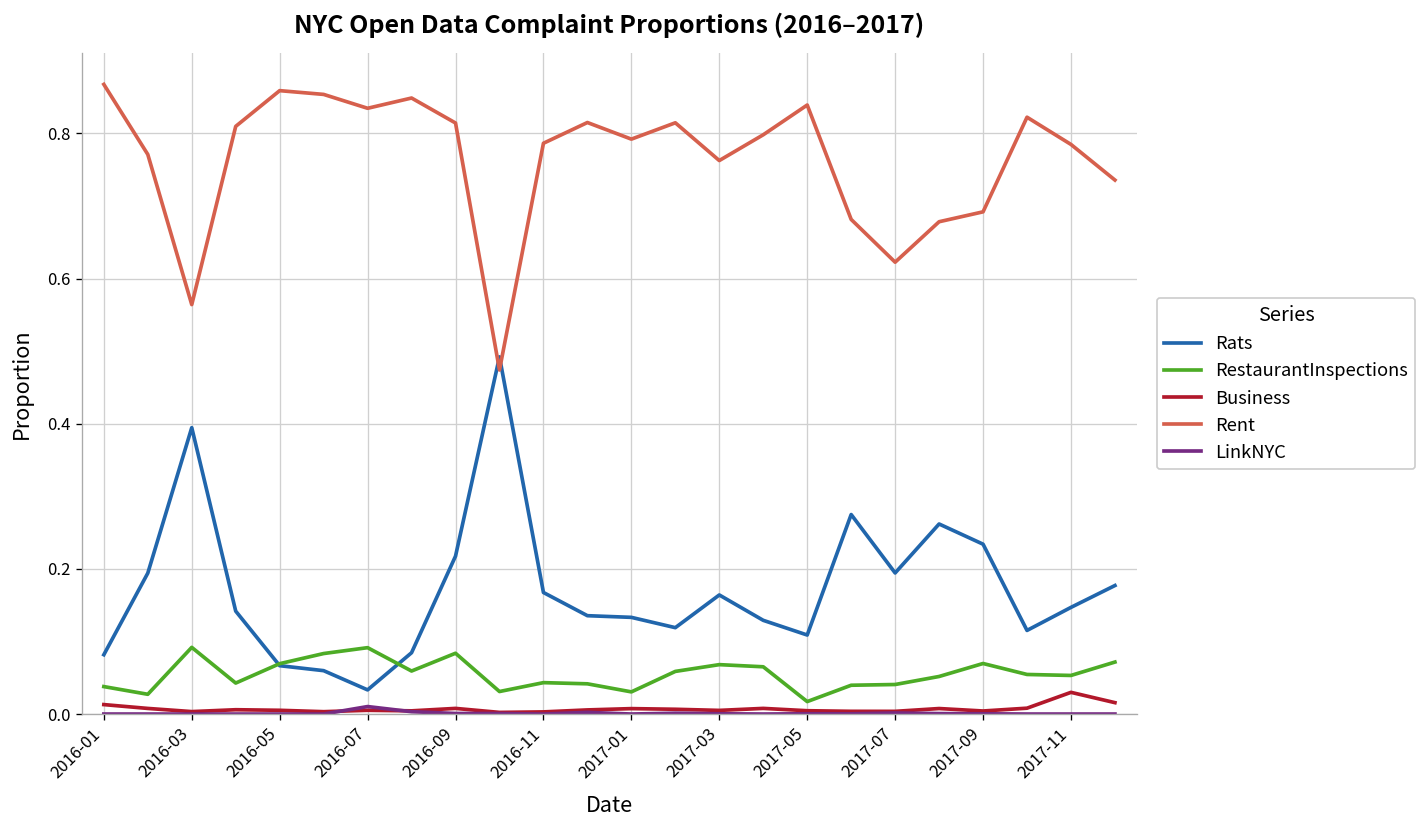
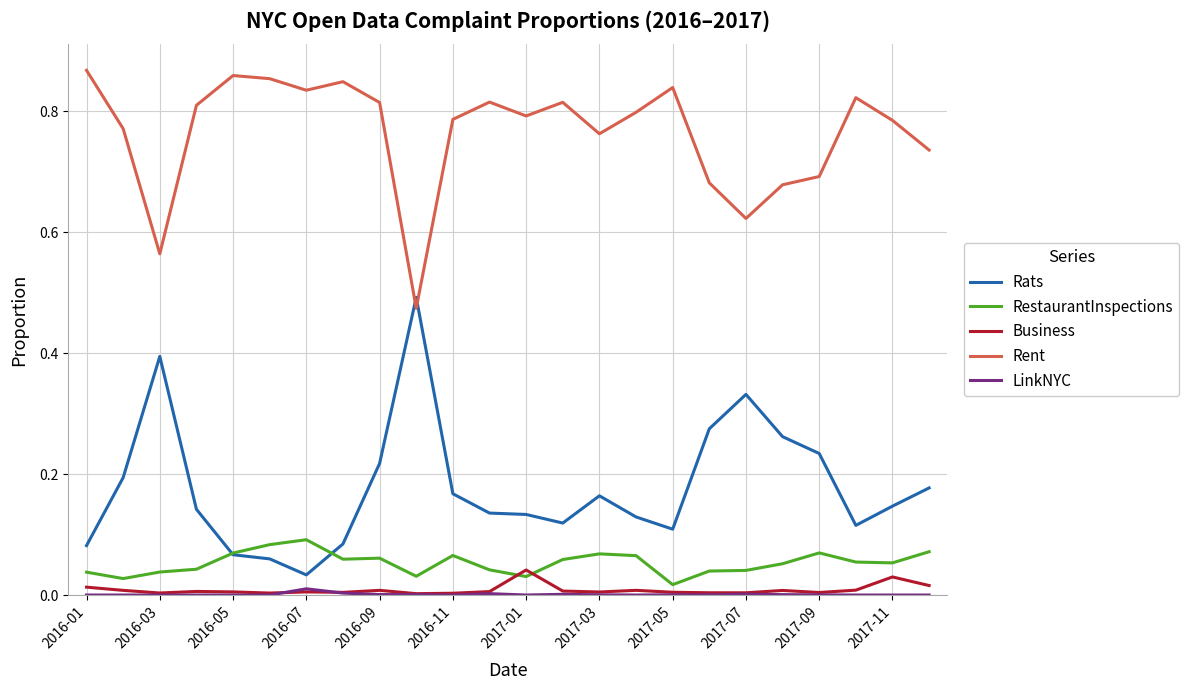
RestaurantInspections, 2016-03: 0.09 -> 0.04
RestaurantInspections, 2016-09: 0.08 -> 0.06
RestaurantInspections, 2016-11: 0.04 -> 0.07
Business, 2017-01: 0.01 -> 0.04
Rats, 2017-07: 0.19 -> 0.33
